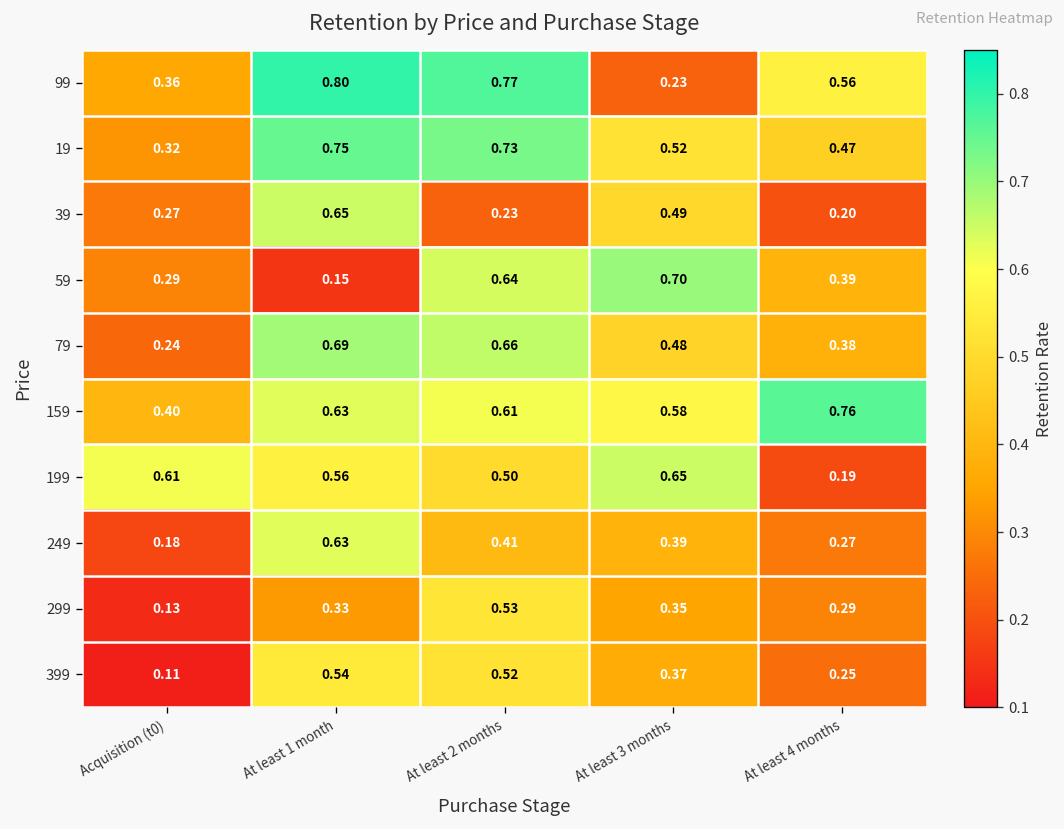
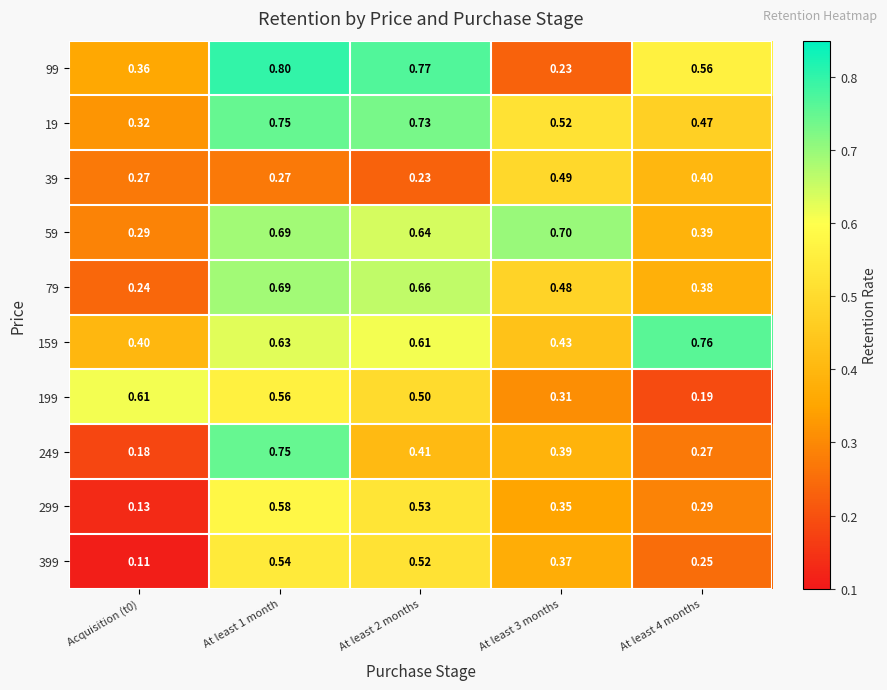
39, At least 1 month: 0.65 -> 0.27
39, At least 4 months: 0.20 -> 0.40
59, At least 1 month: 0.15 -> 0.69
159, At least 3 months: 0.58 -> 0.43
199, At least 3 months: 0.65 -> 0.31
249, At least 1 month: 0.63 -> 0.75
299, At least 1 month: 0.33 -> 0.58
